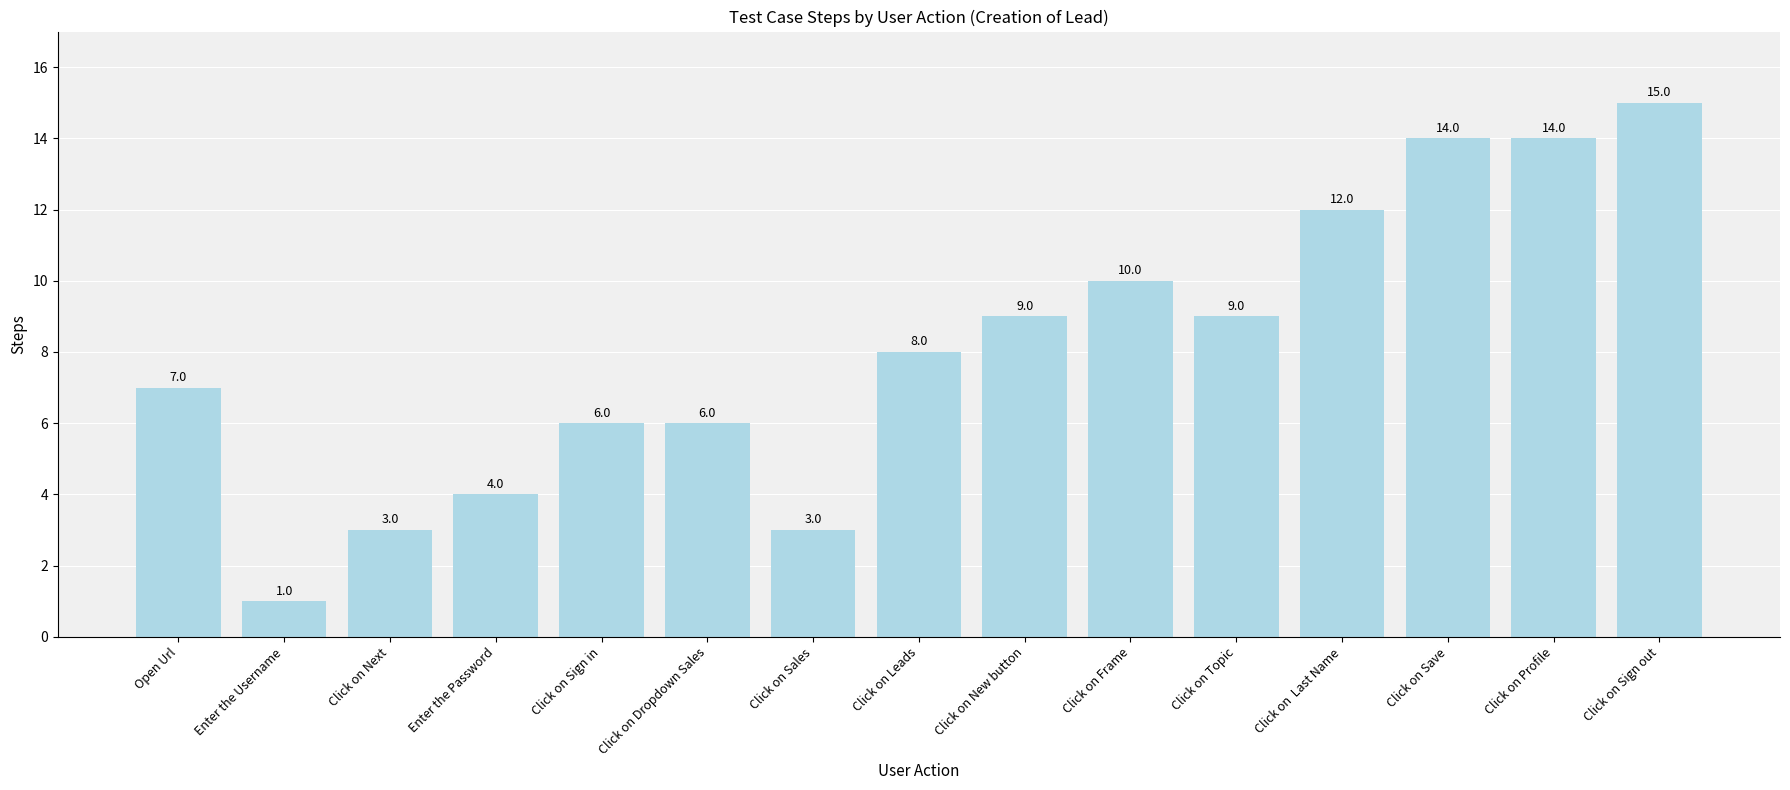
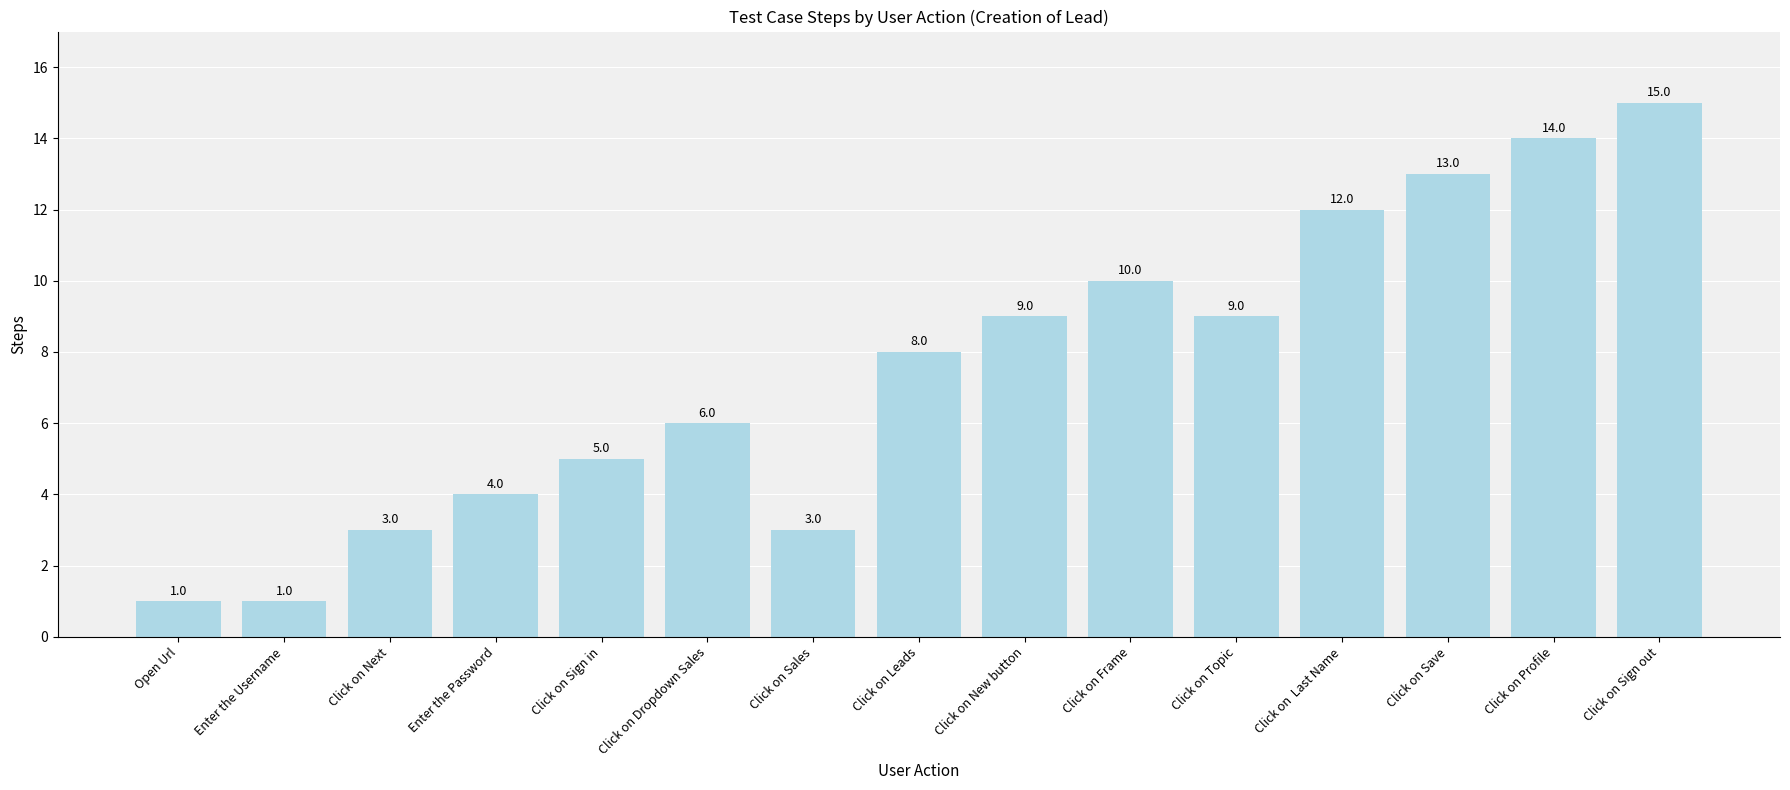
Open Url: 7.0 -> 1.0
Click on Sign in: 6.0 -> 5.0
Click on Save: 14.0 -> 13.0
